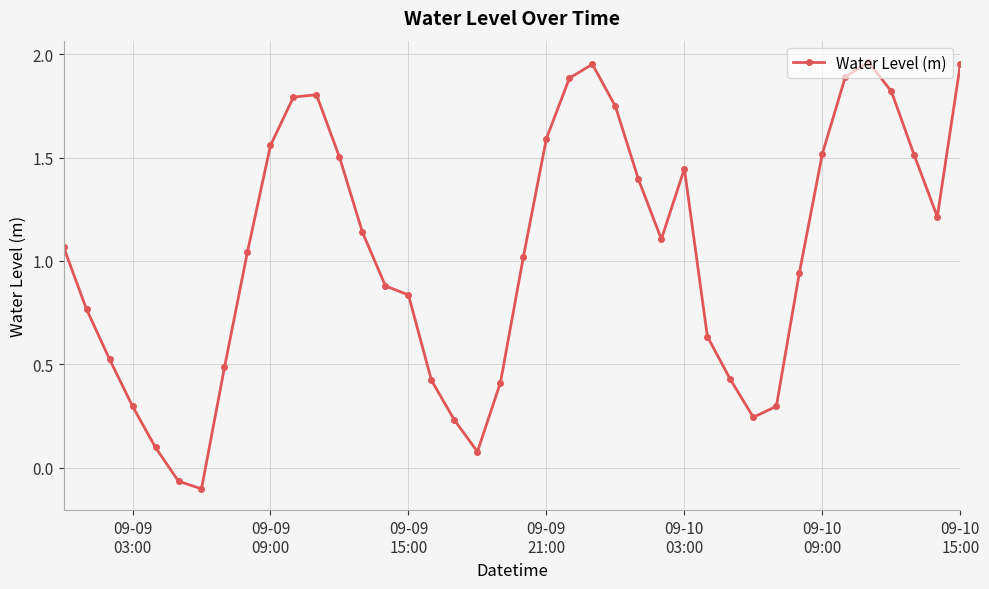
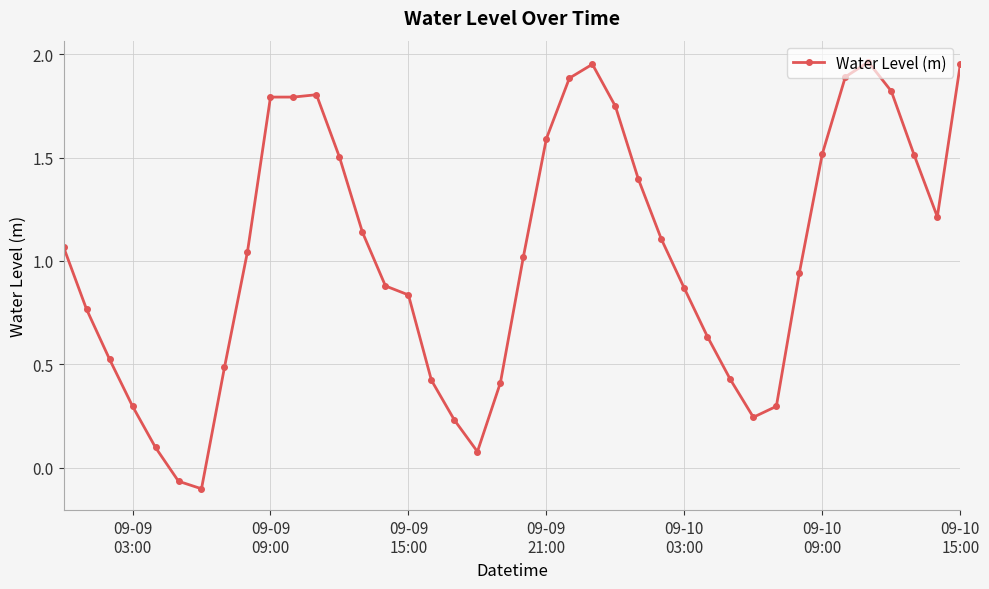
09-09 09:00: 1.56 -> 1.79
09-10 03:00: 1.45 -> 0.87
